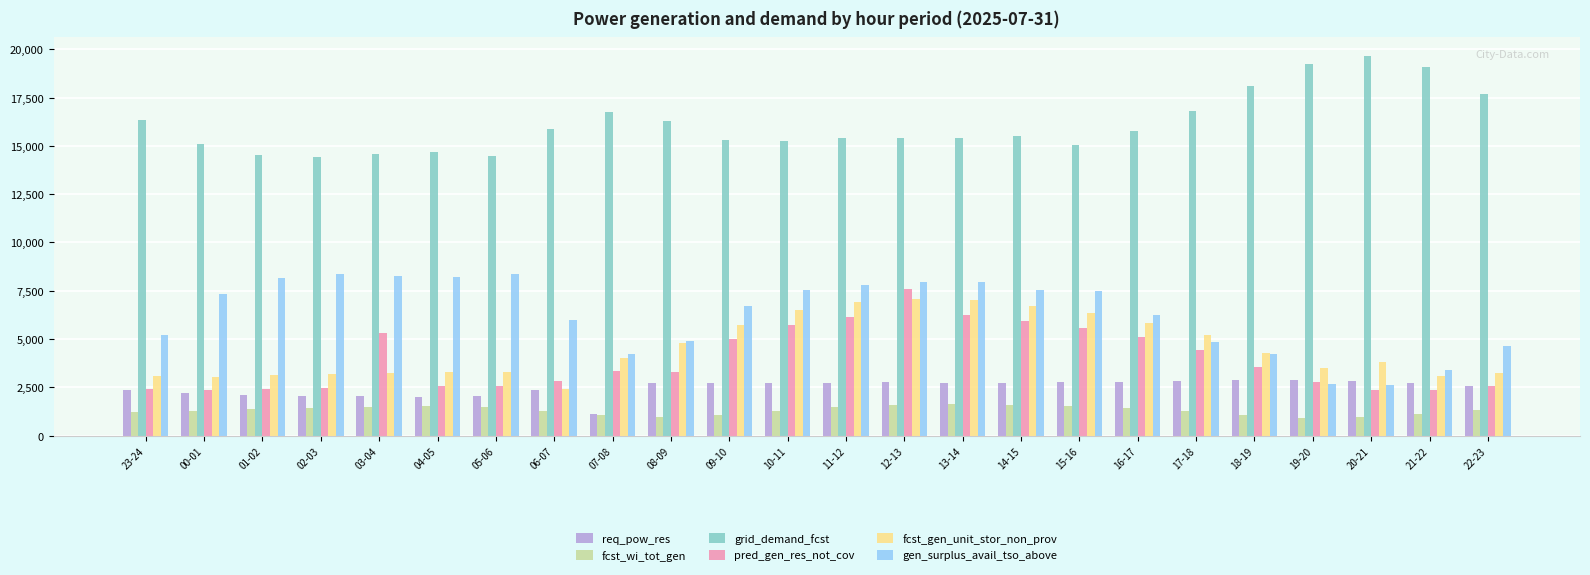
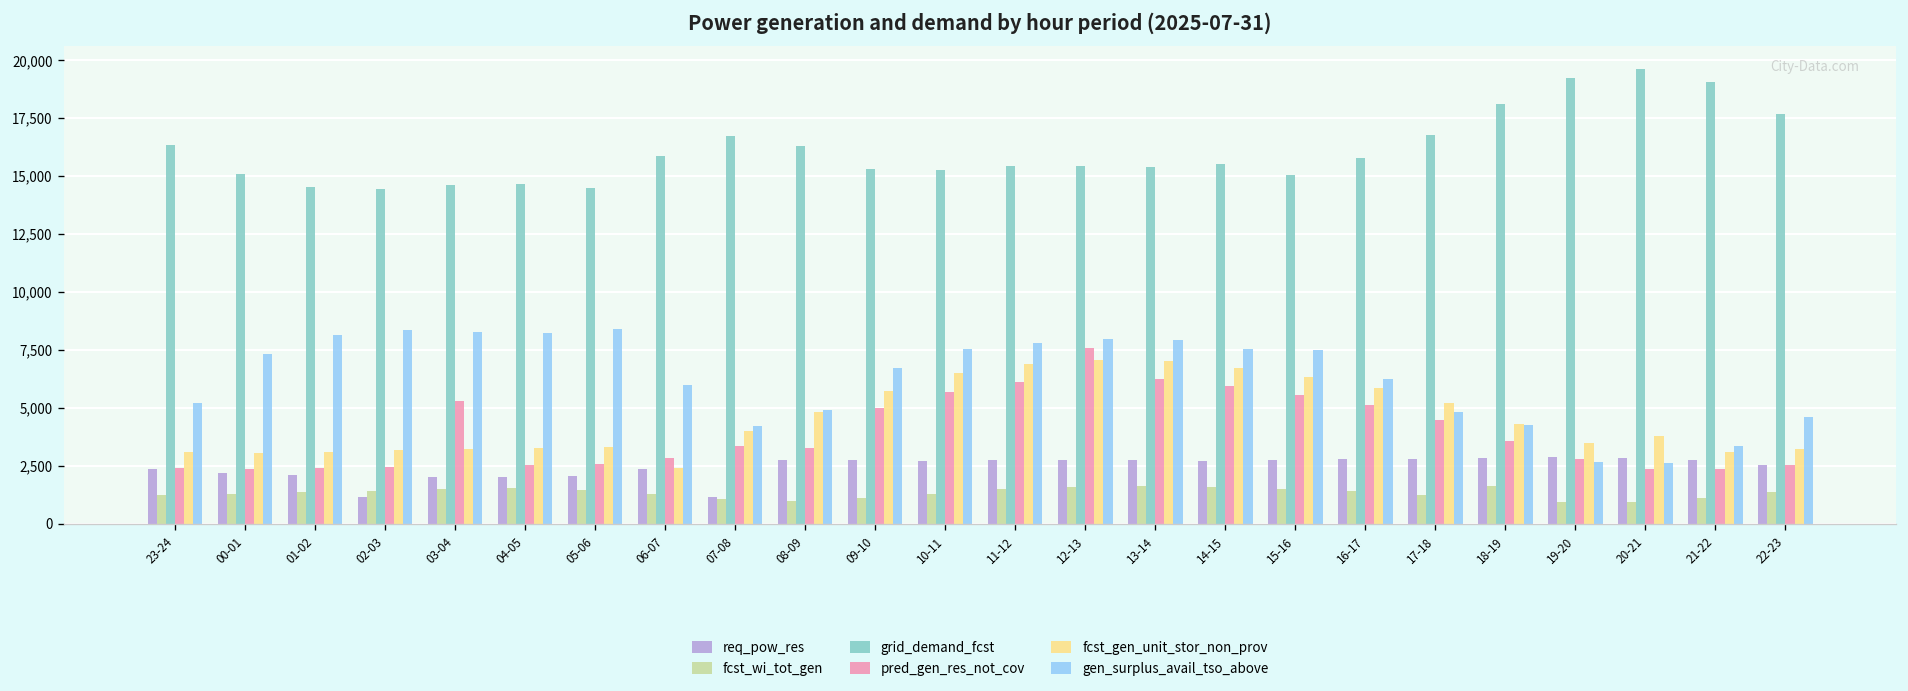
req_pow_res, 02-03: 2,000 -> 1,100
fcst_wi_tot_gen, 18-19: 1,100 -> 1,600
